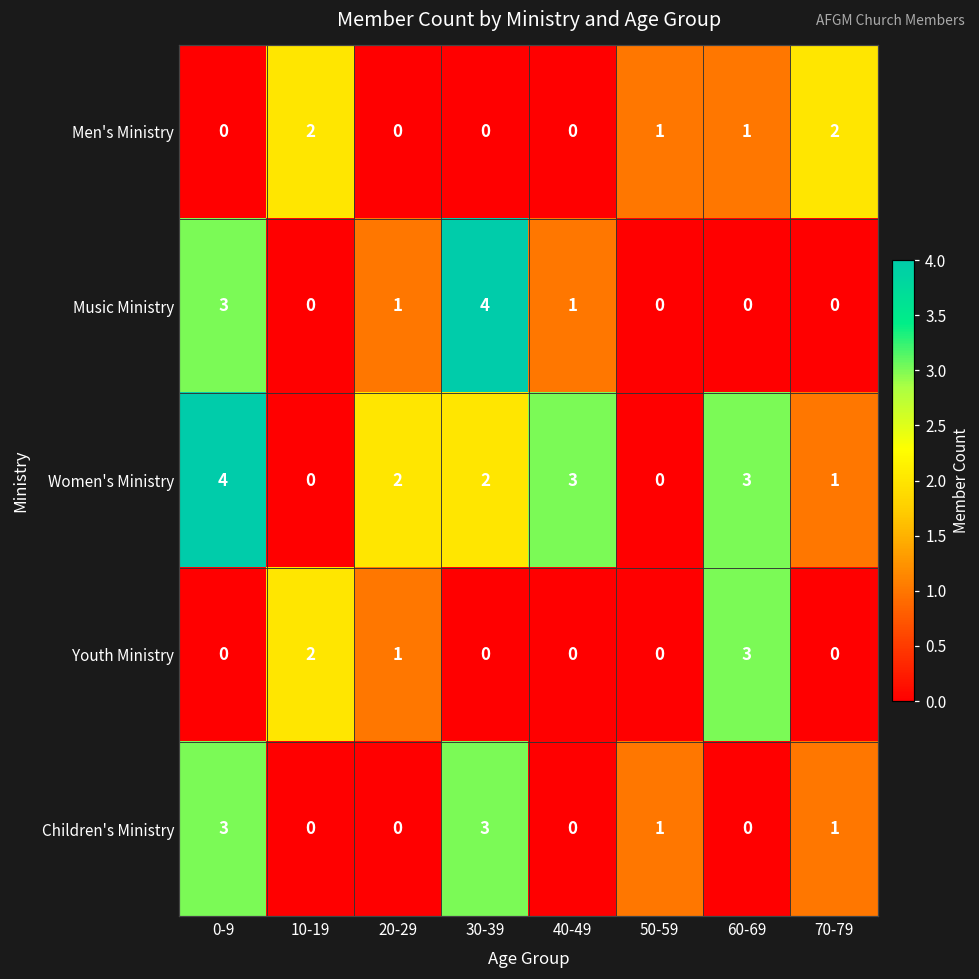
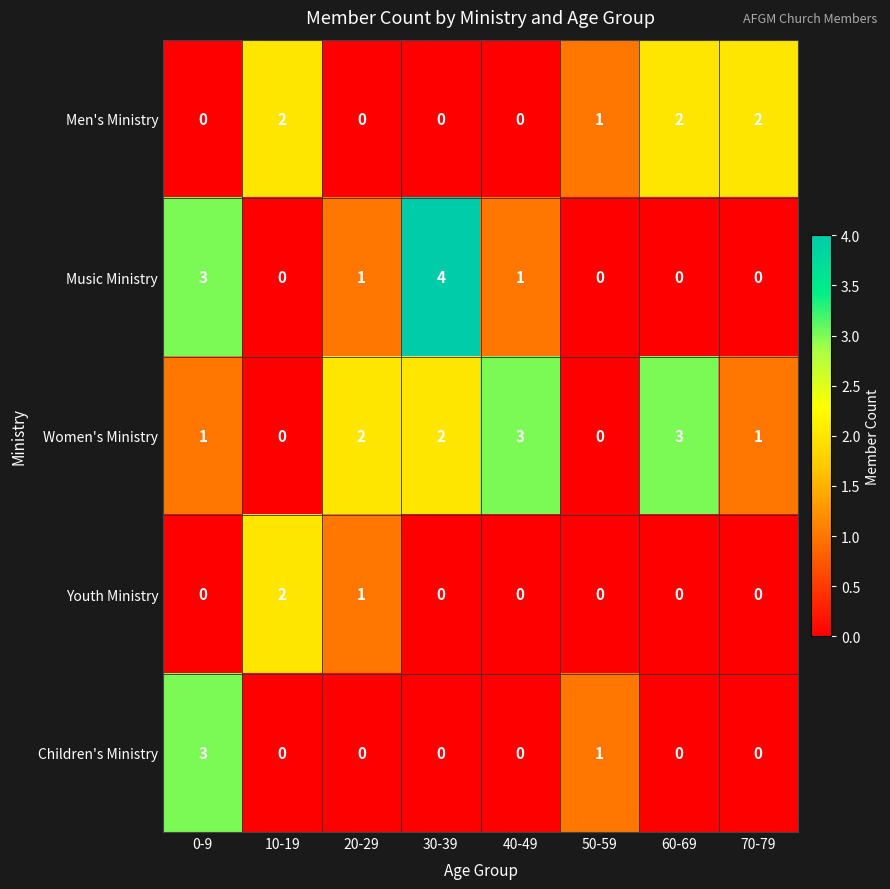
Men's Ministry, 60-69: 1 -> 2
Women's Ministry, 0-9: 4 -> 1
Youth Ministry, 60-69: 3 -> 0
Children's Ministry, 30-39: 3 -> 0
Children's Ministry, 70-79: 1 -> 0
